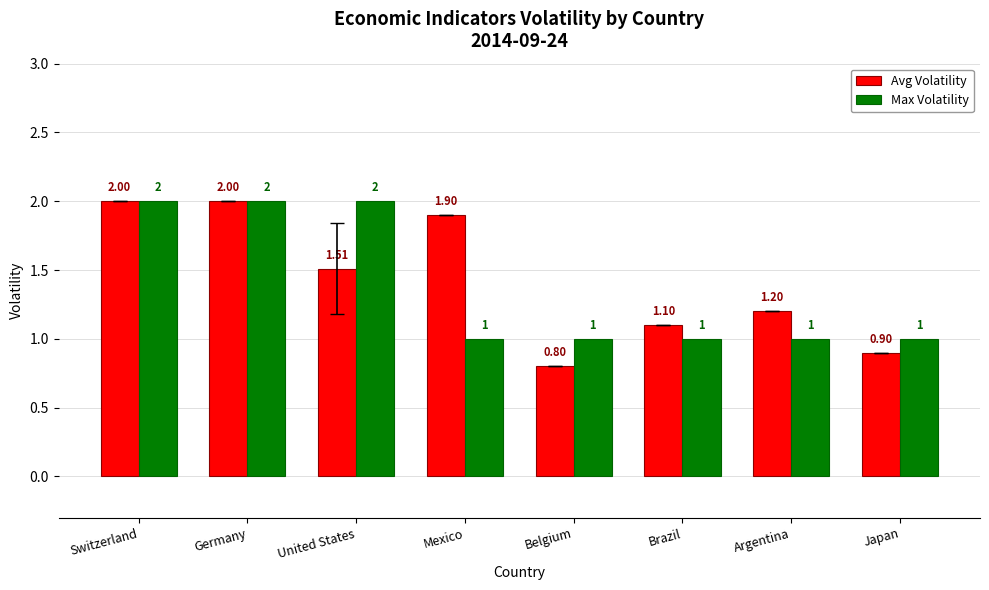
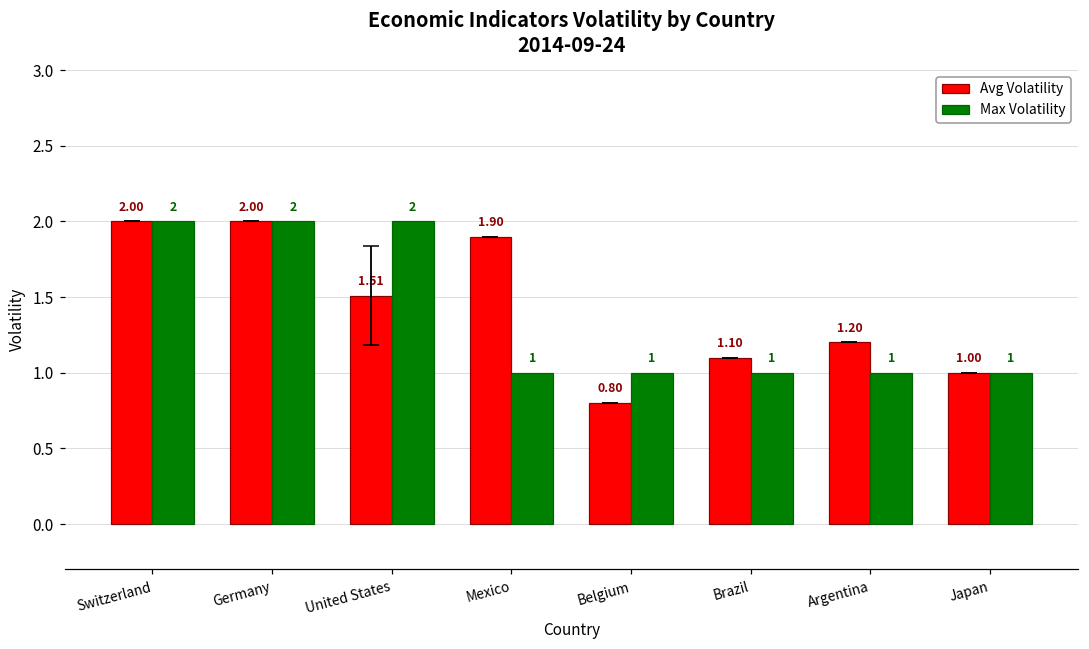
Avg Volatility, Japan: 0.90 -> 1.00
